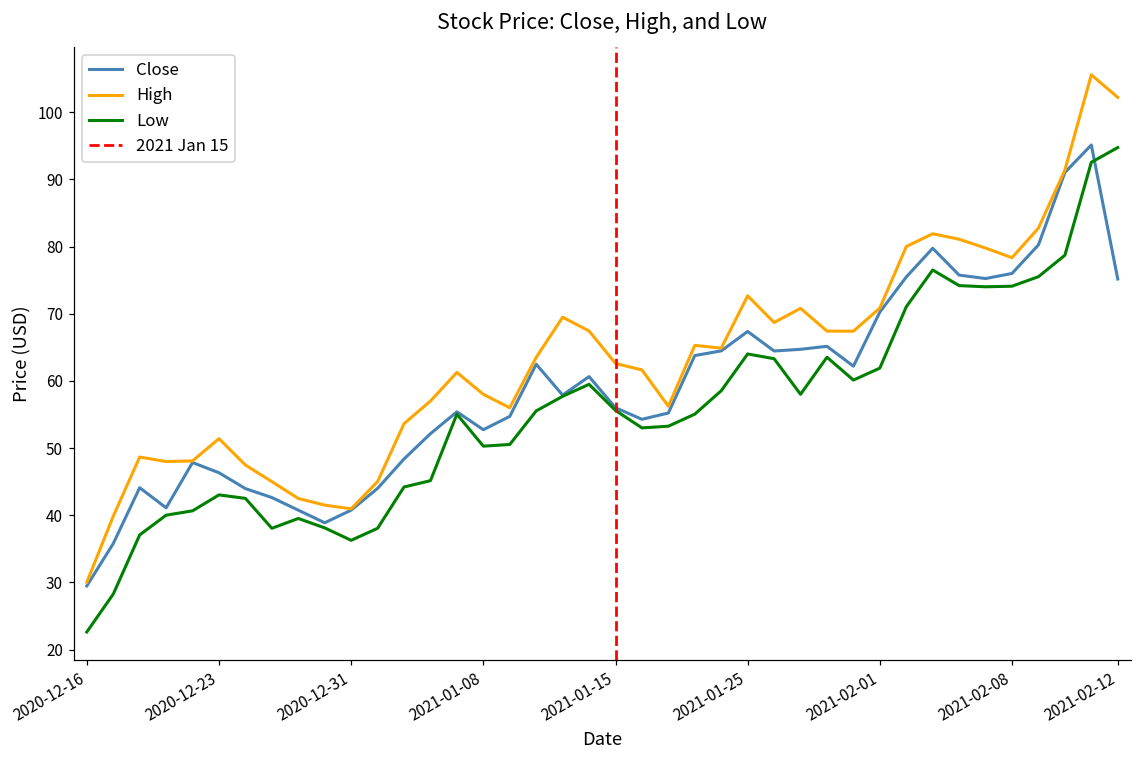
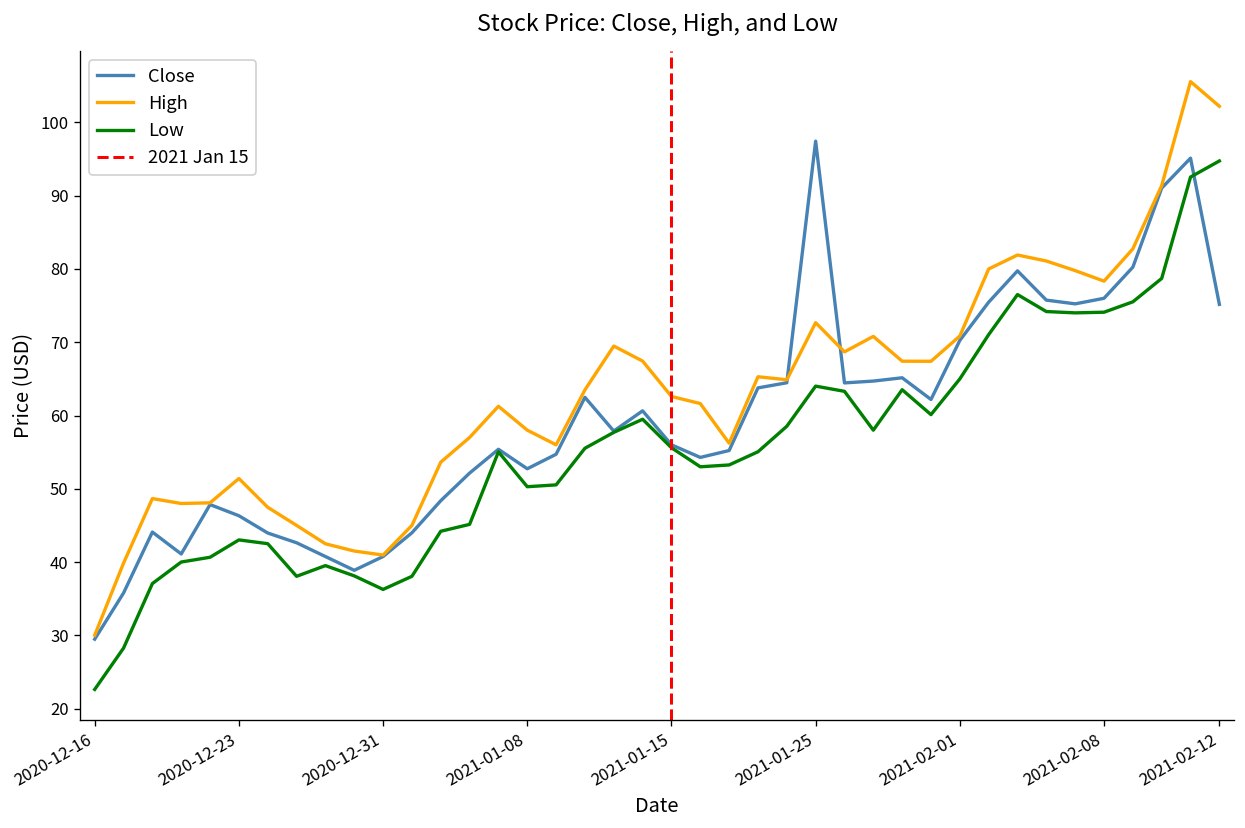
Close, 2021-01-25: 67 -> 97
Low, 2021-02-01: 62 -> 65
